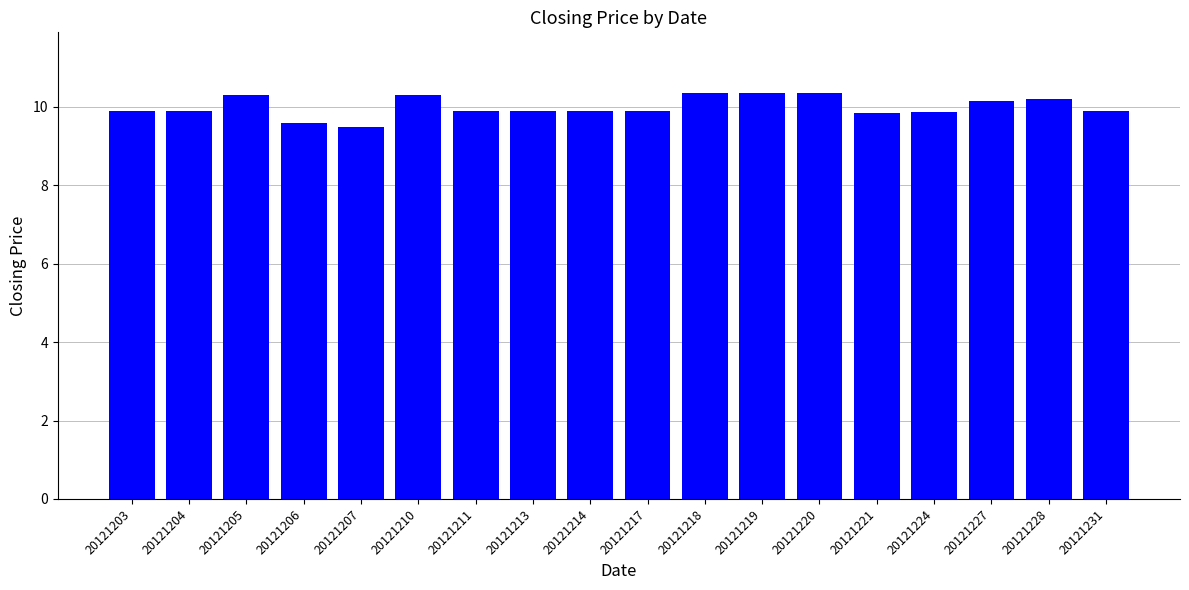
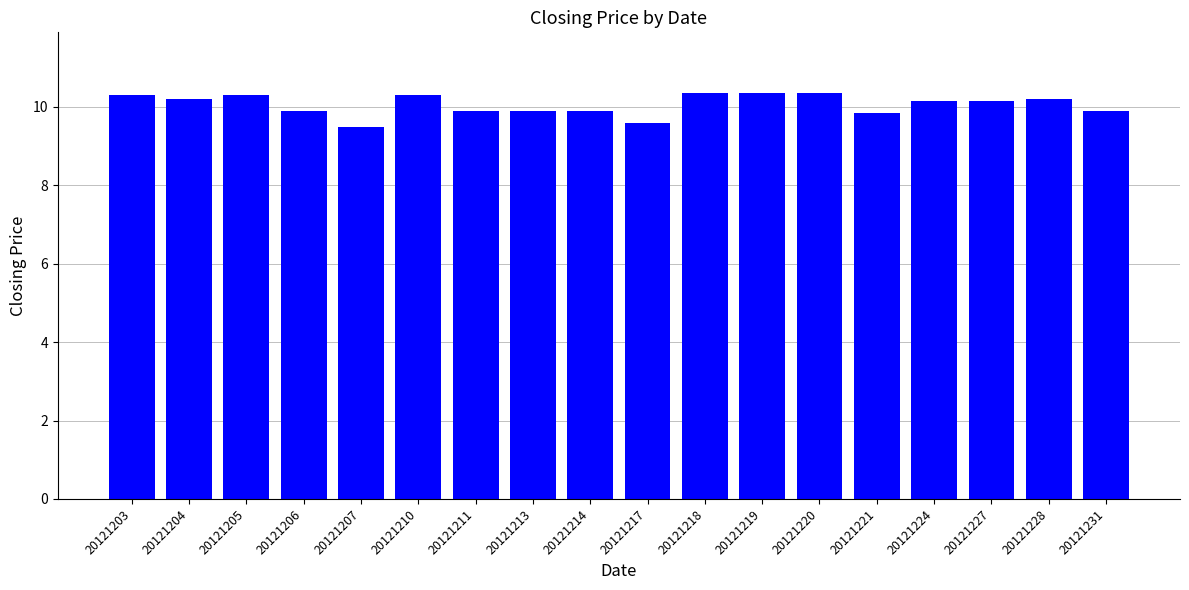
20121203: 9.9 -> 10.3
20121204: 9.9 -> 10.2
20121206: 9.6 -> 9.9
20121217: 9.9 -> 9.6
20121224: 9.9 -> 10.2
